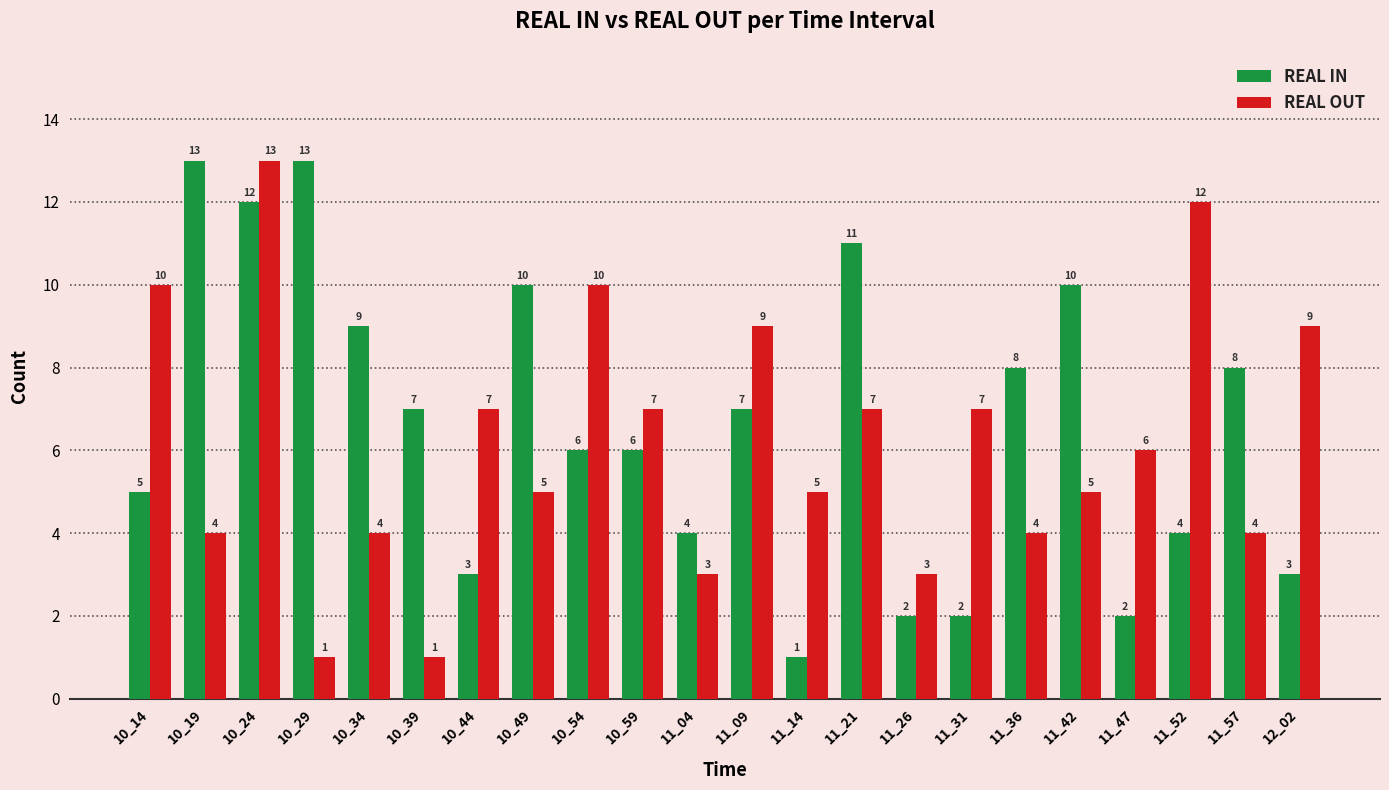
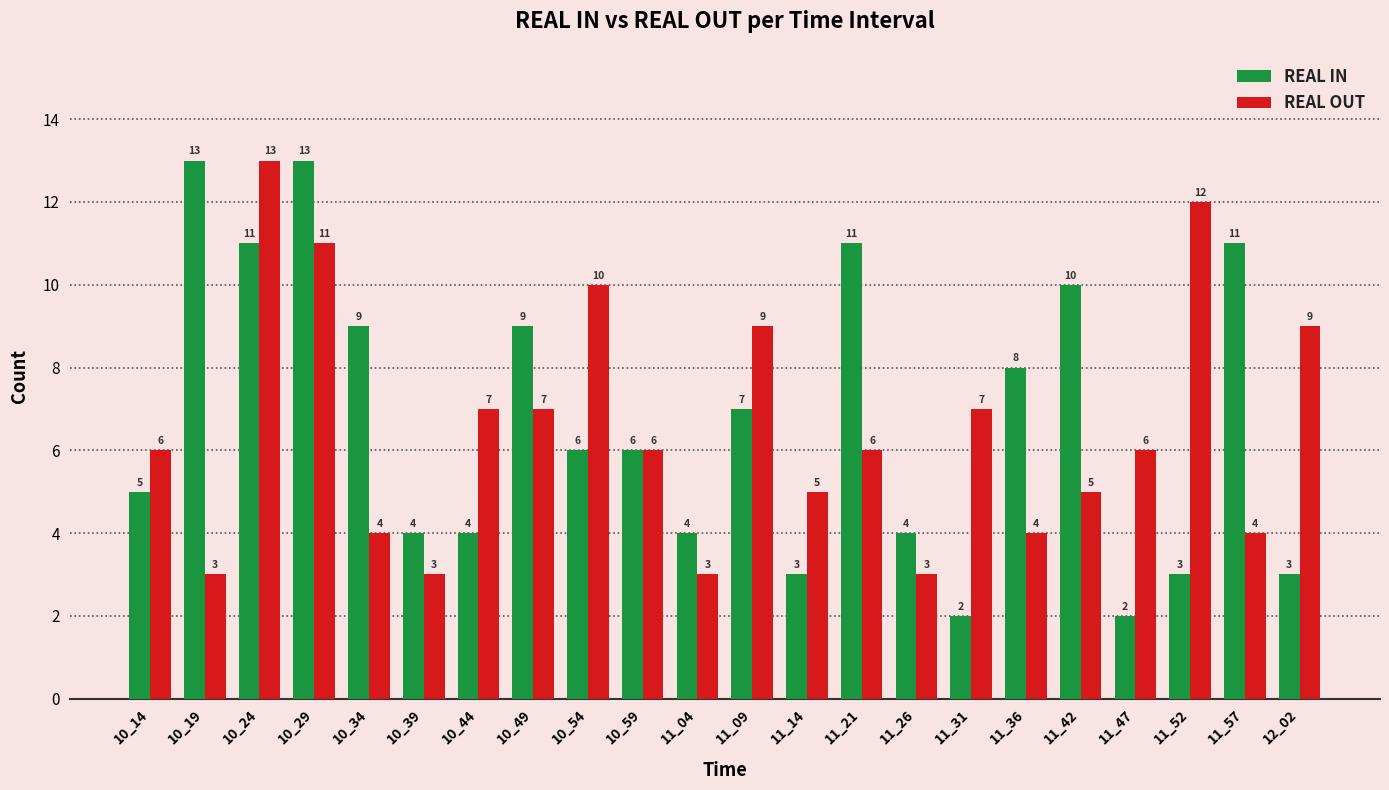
REAL OUT, 10_14: 10 -> 6
REAL OUT, 10_19: 4 -> 3
REAL IN, 10_24: 12 -> 11
REAL OUT, 10_29: 1 -> 11
REAL IN, 10_39: 7 -> 4
REAL OUT, 10_39: 1 -> 3
REAL IN, 10_44: 3 -> 4
REAL IN, 10_49: 10 -> 9
REAL OUT, 10_49: 5 -> 7
REAL OUT, 10_59: 7 -> 6
REAL IN, 11_14: 1 -> 3
REAL OUT, 11_21: 7 -> 6
REAL IN, 11_26: 2 -> 4
REAL IN, 11_52: 4 -> 3
REAL IN, 11_57: 8 -> 11
